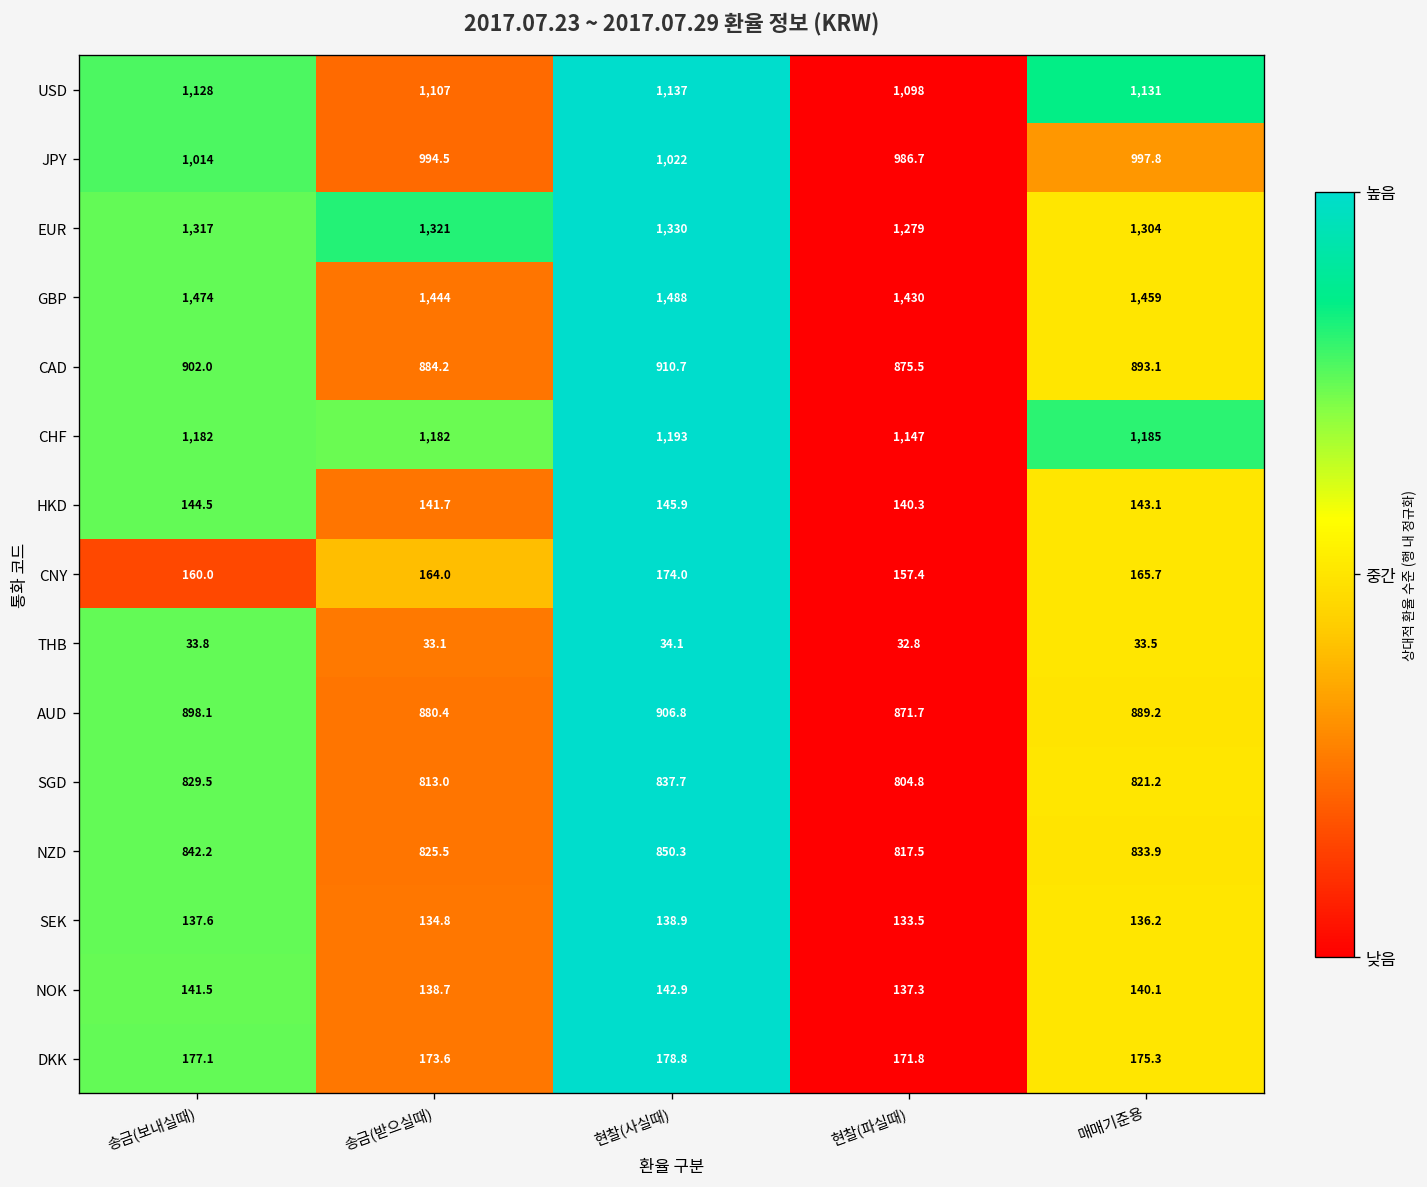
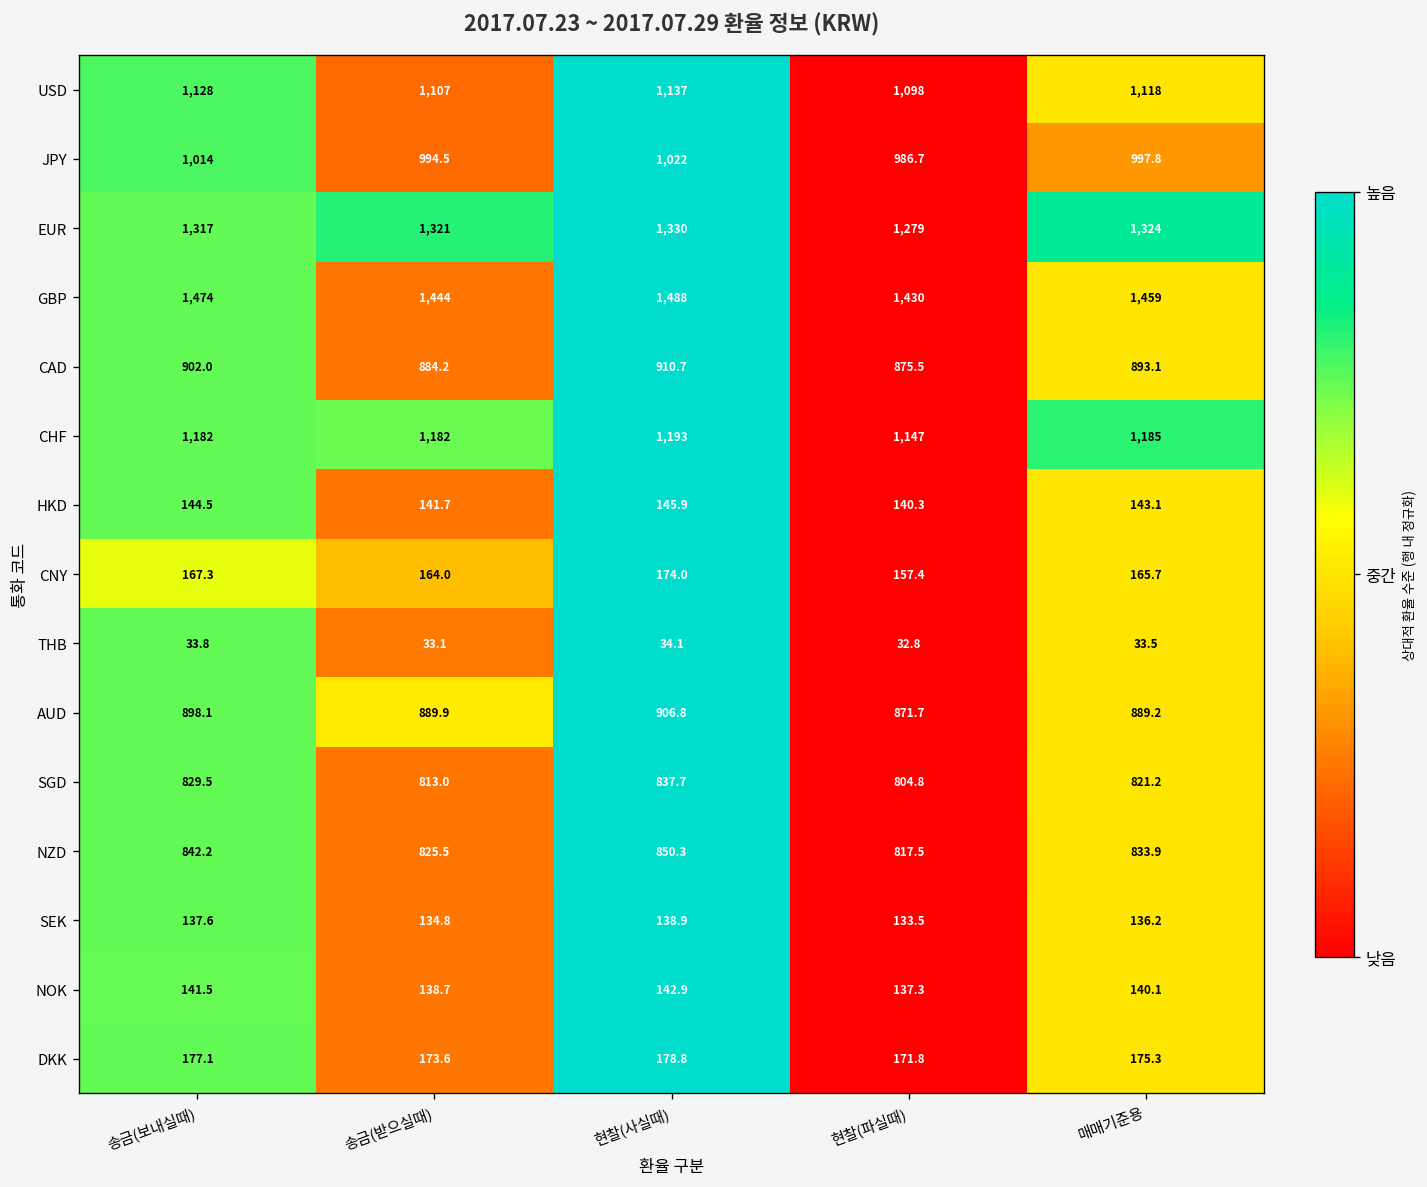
USD, 매매기준용: 1,131 -> 1,118
EUR, 매매기준용: 1,304 -> 1,324
CNY, 송금(보내실때): 160.0 -> 167.3
AUD, 송금(받으실때): 880.4 -> 889.9
